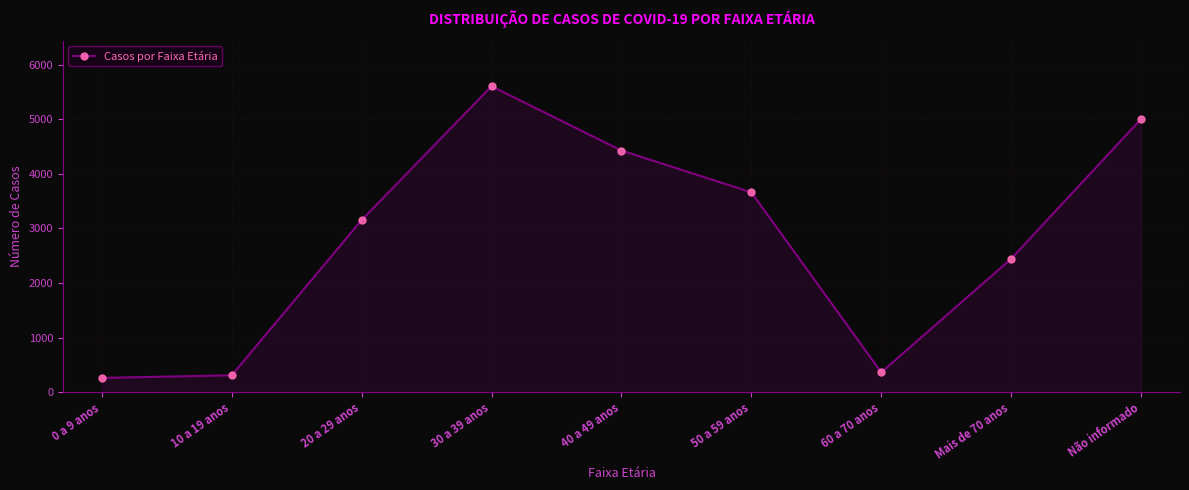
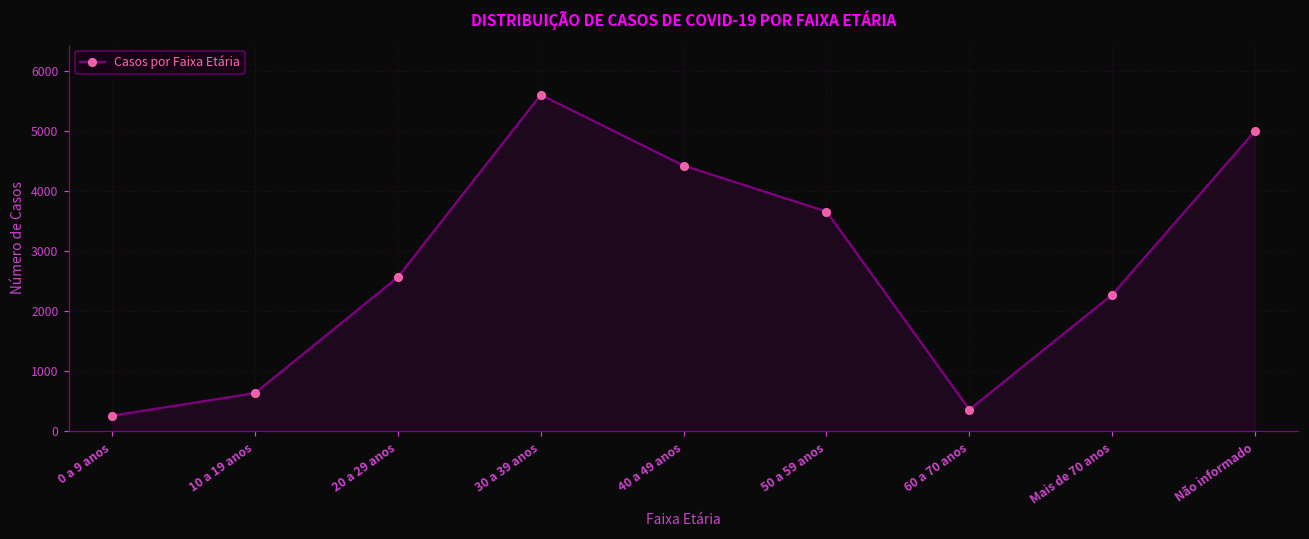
10 a 19 anos: 300 -> 600
20 a 29 anos: 3200 -> 2600
Mais de 70 anos: 2400 -> 2300
